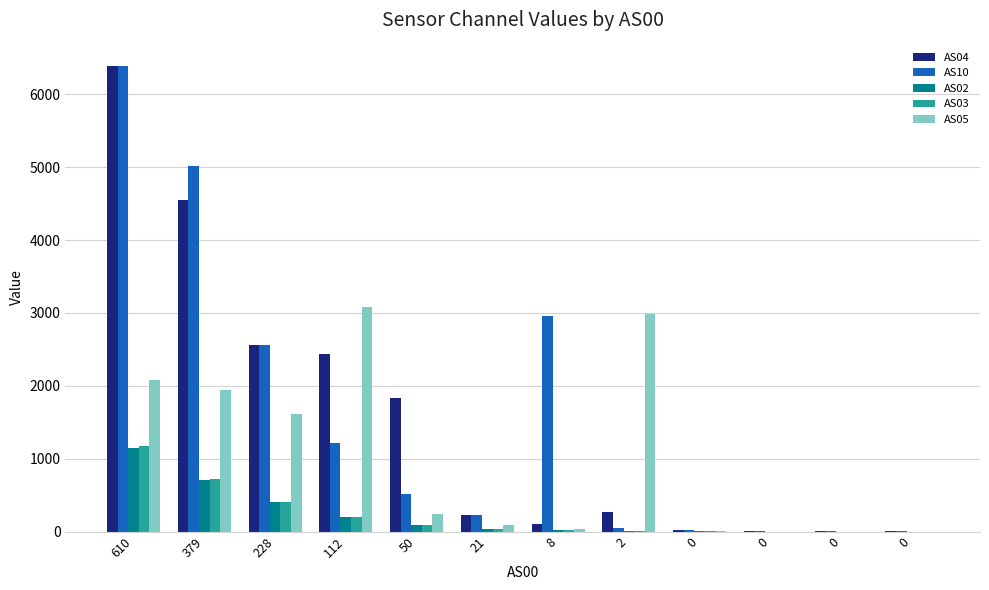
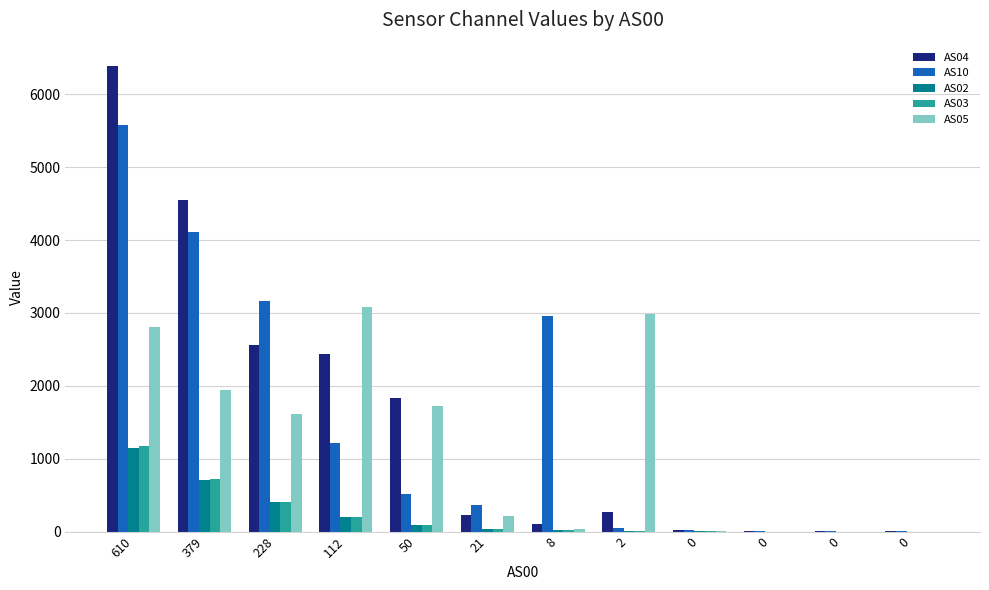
AS10, 610: 6400 -> 5600
AS05, 610: 2100 -> 2800
AS10, 379: 5000 -> 4100
AS10, 228: 2600 -> 3200
AS05, 50: 200 -> 1700
AS10, 21: 200 -> 400
AS05, 21: 100 -> 200
